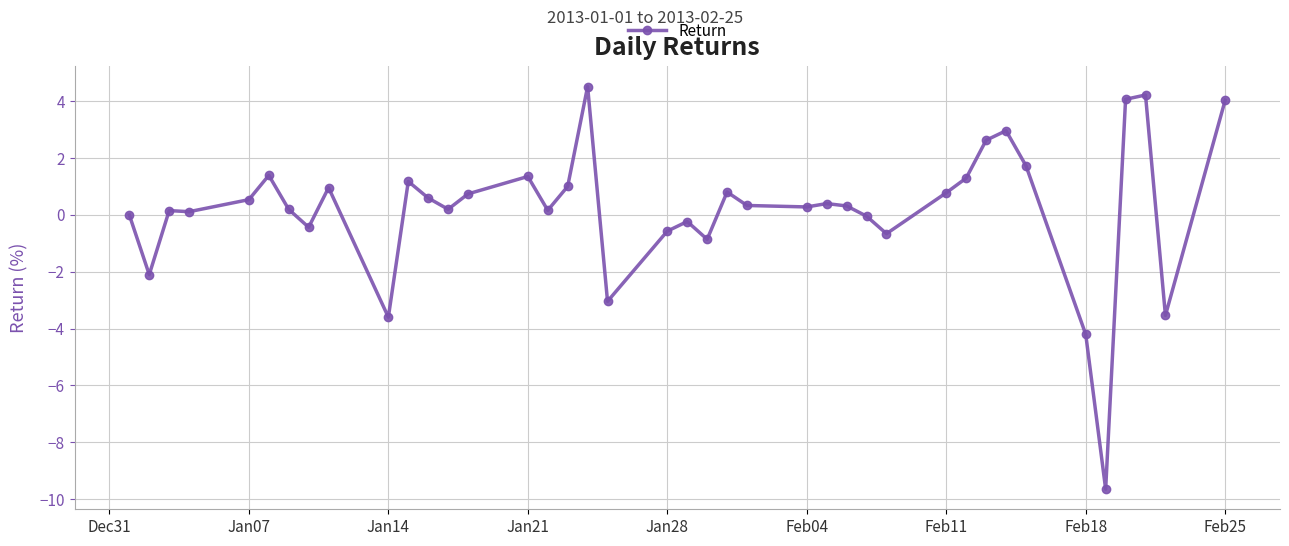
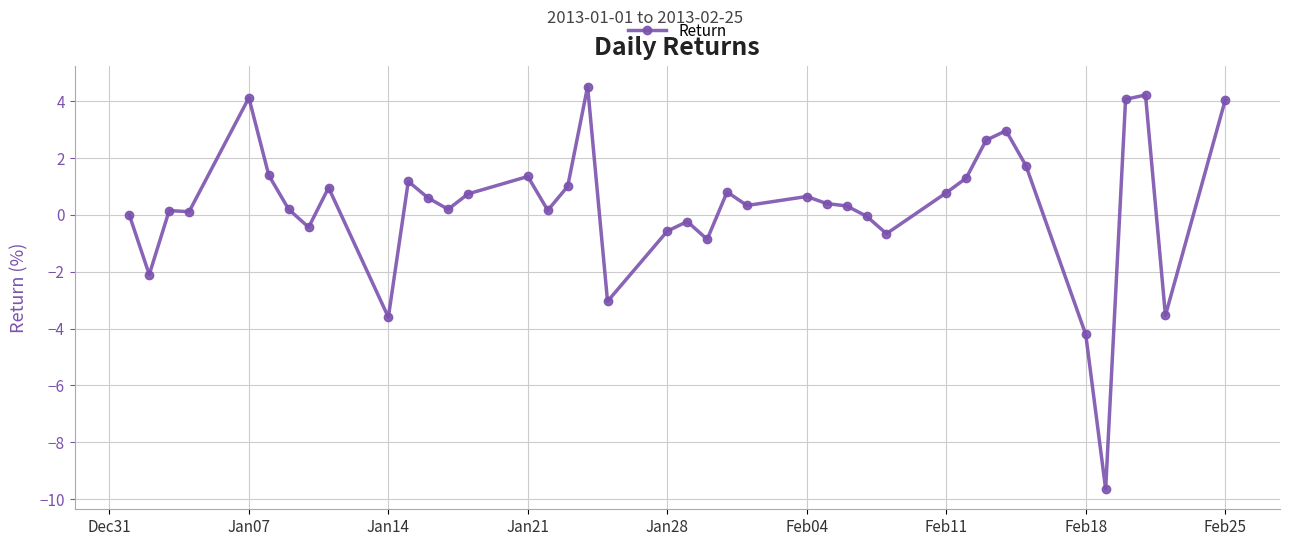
Jan07: 0.5 -> 4.1
Feb04: 0.3 -> 0.6
